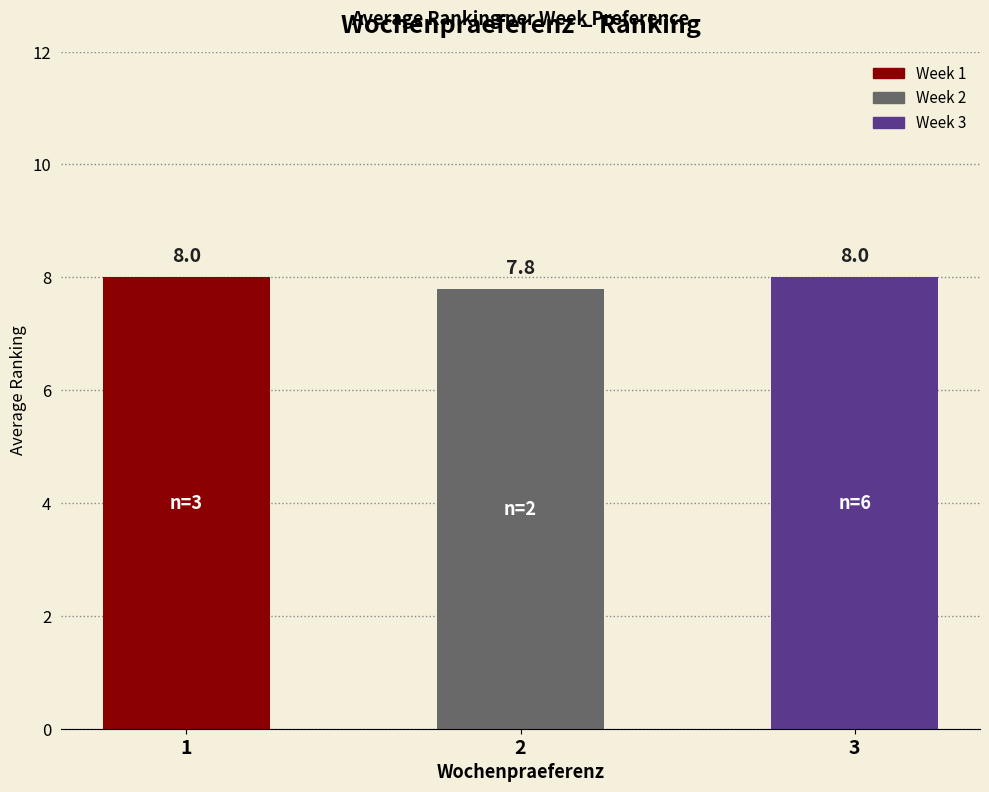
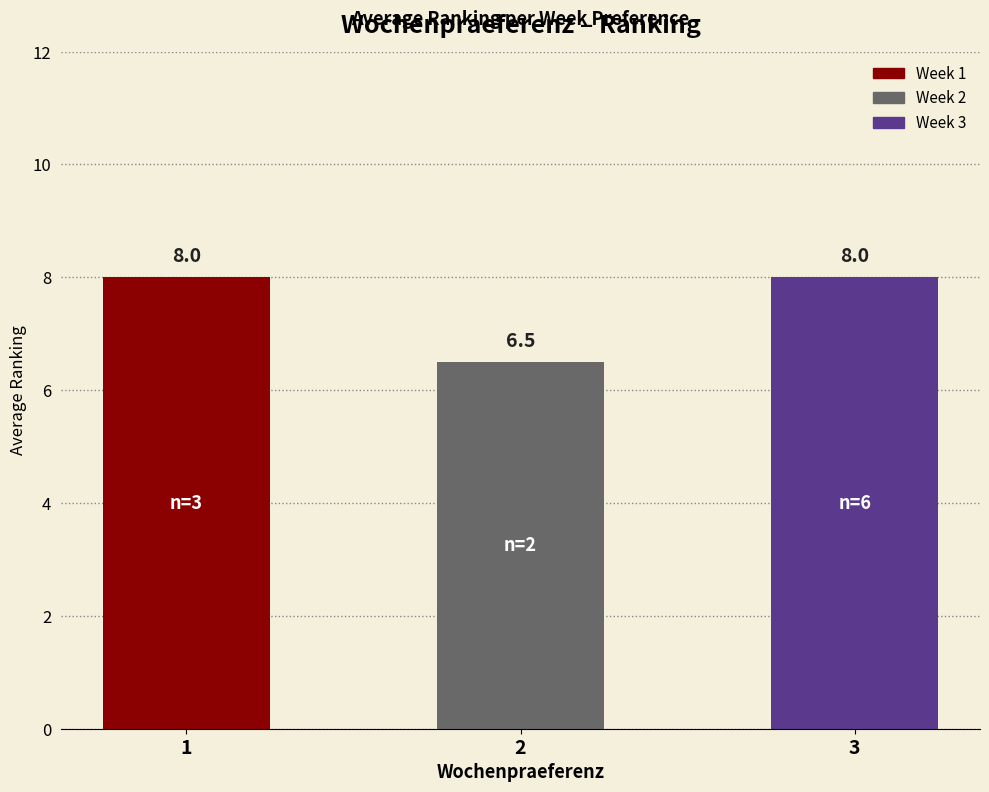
2: 7.8 -> 6.5
